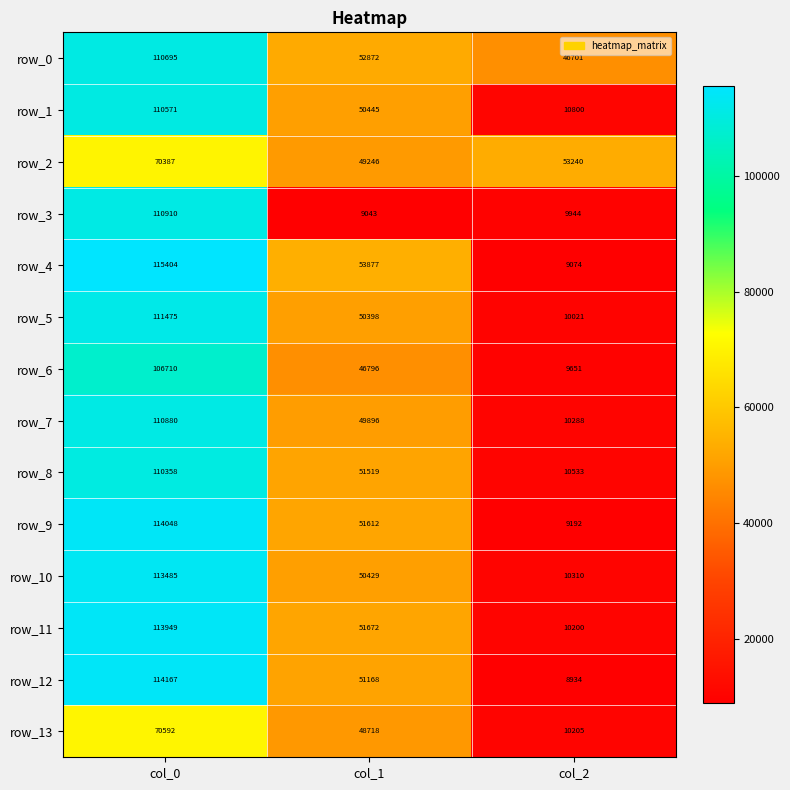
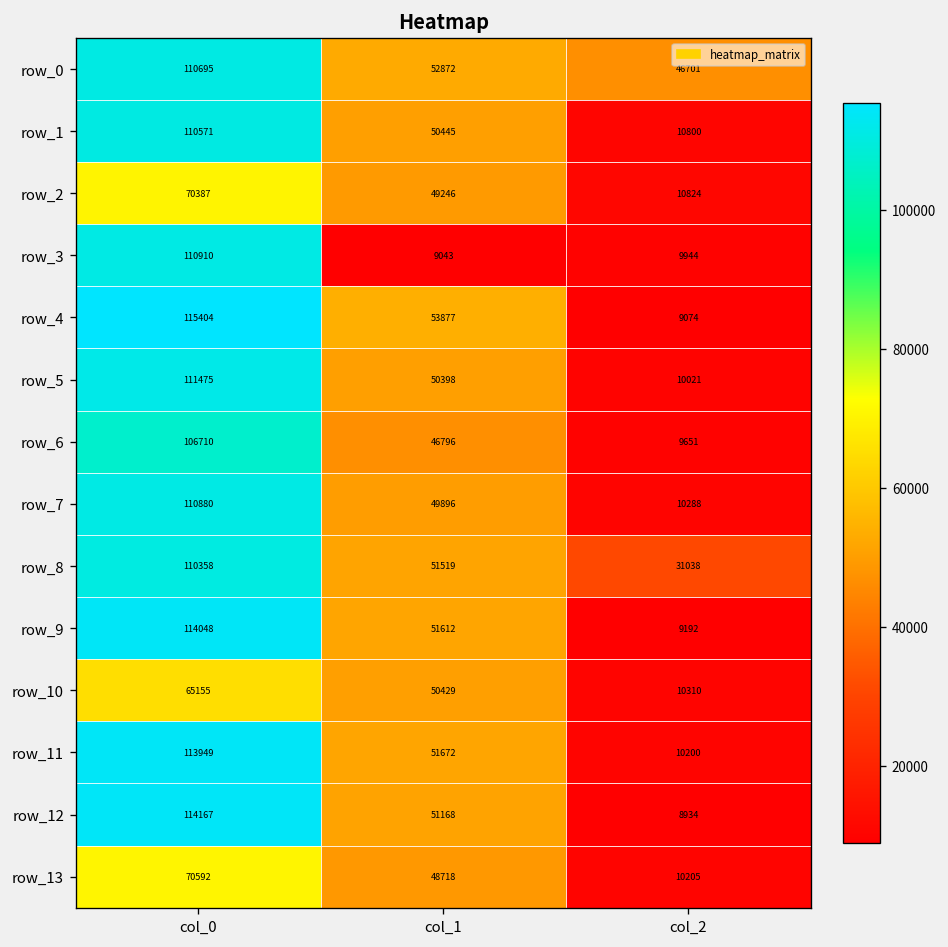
row_2, col_2: 53240 -> 10824
row_8, col_2: 10533 -> 31038
row_10, col_0: 113485 -> 65155
